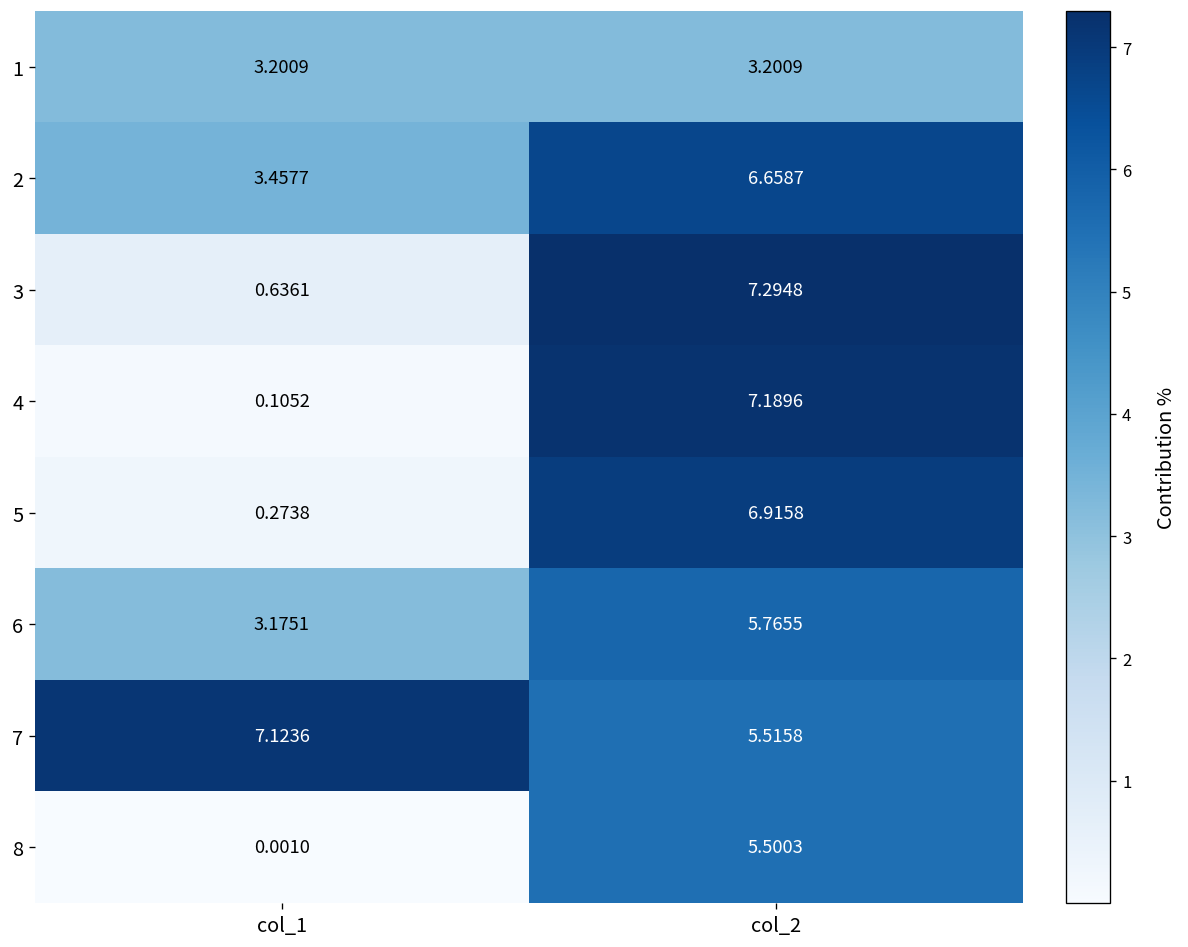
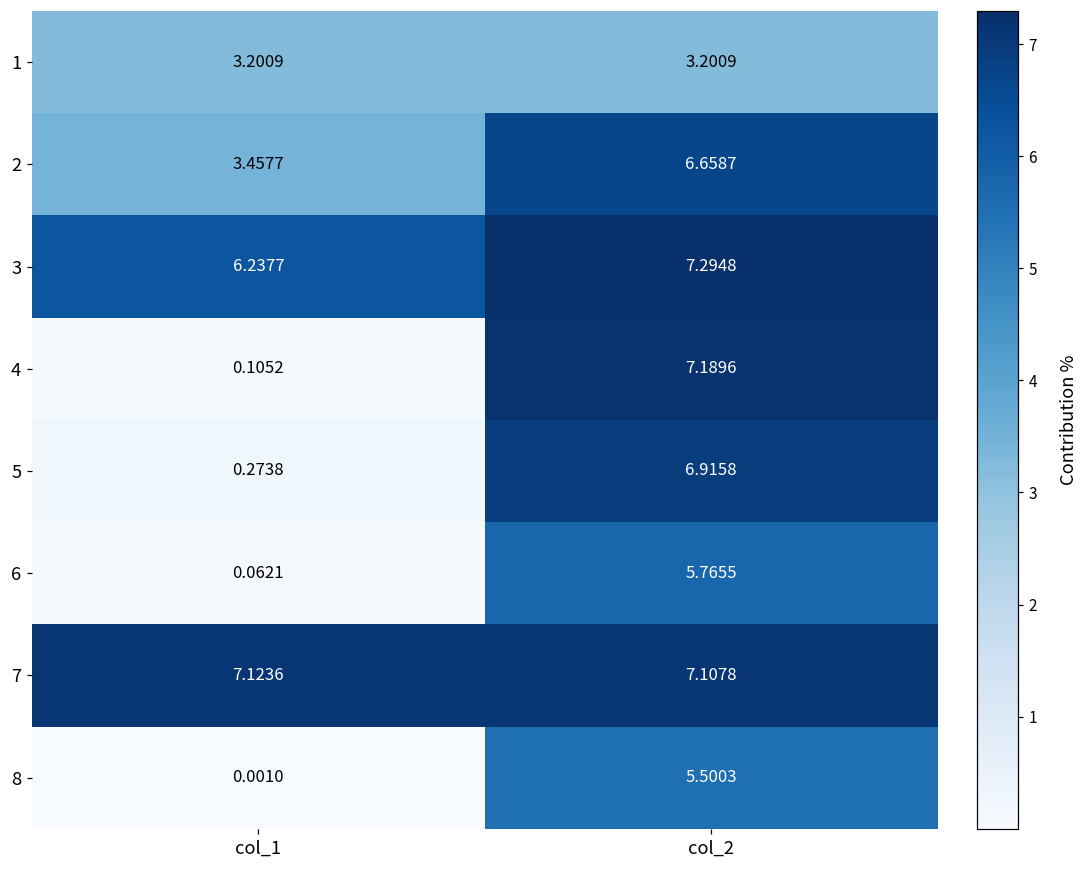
3, col_1: 0.6361 -> 6.2377
6, col_1: 3.1751 -> 0.0621
7, col_2: 5.5158 -> 7.1078
